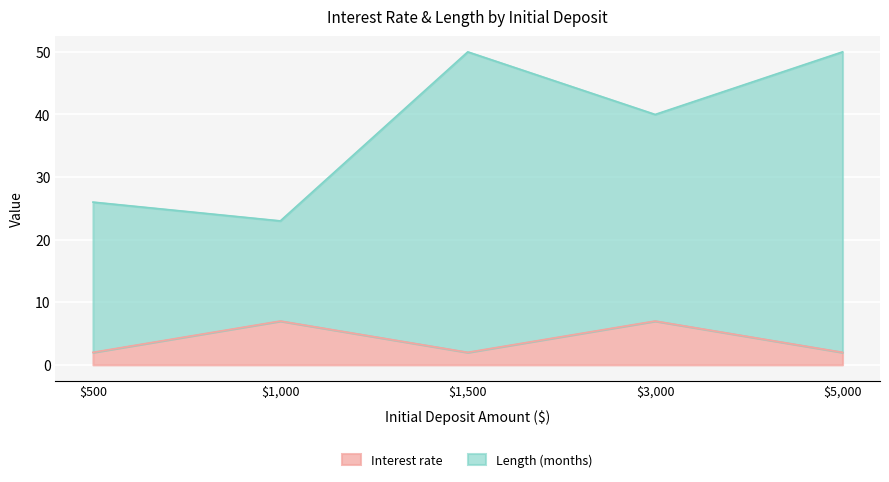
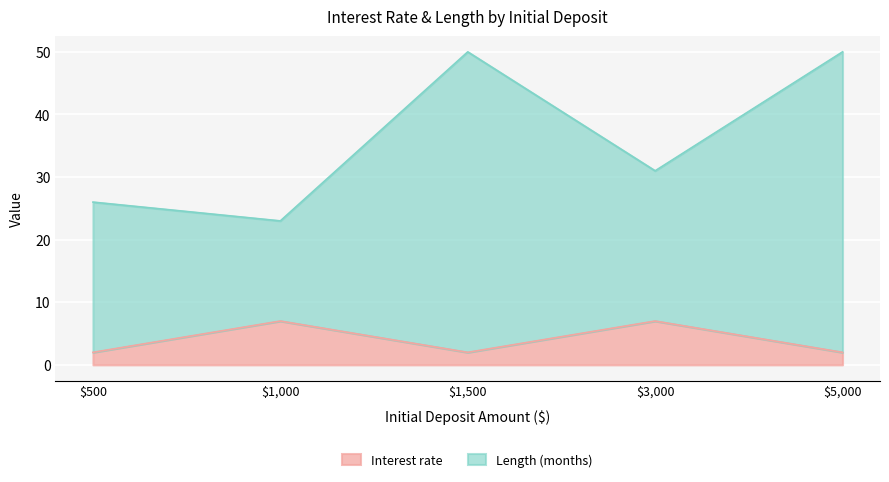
Length (months), $3,000: 33 -> 24
